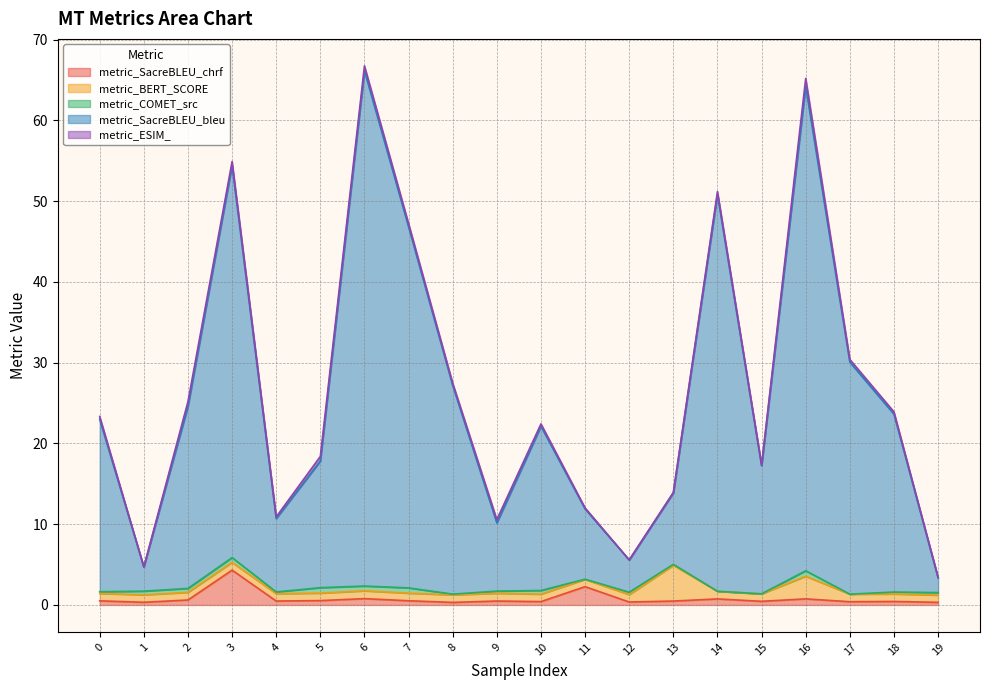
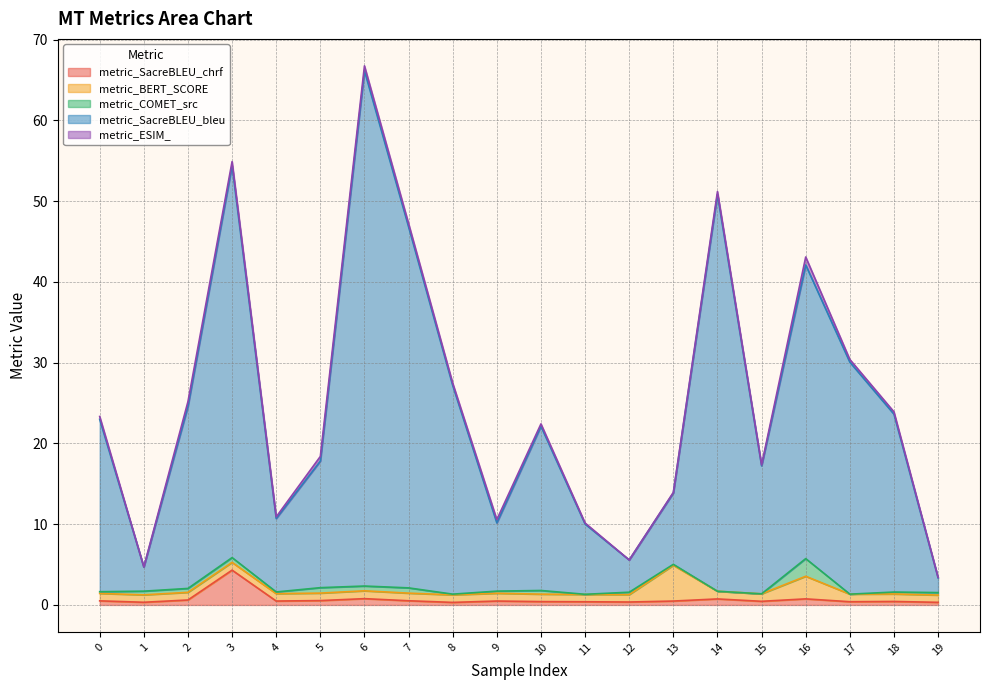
metric_SacreBLEU_chrf, 11: 2 -> 0
metric_COMET_src, 16: 1 -> 2
metric_SacreBLEU_bleu, 16: 60 -> 36
